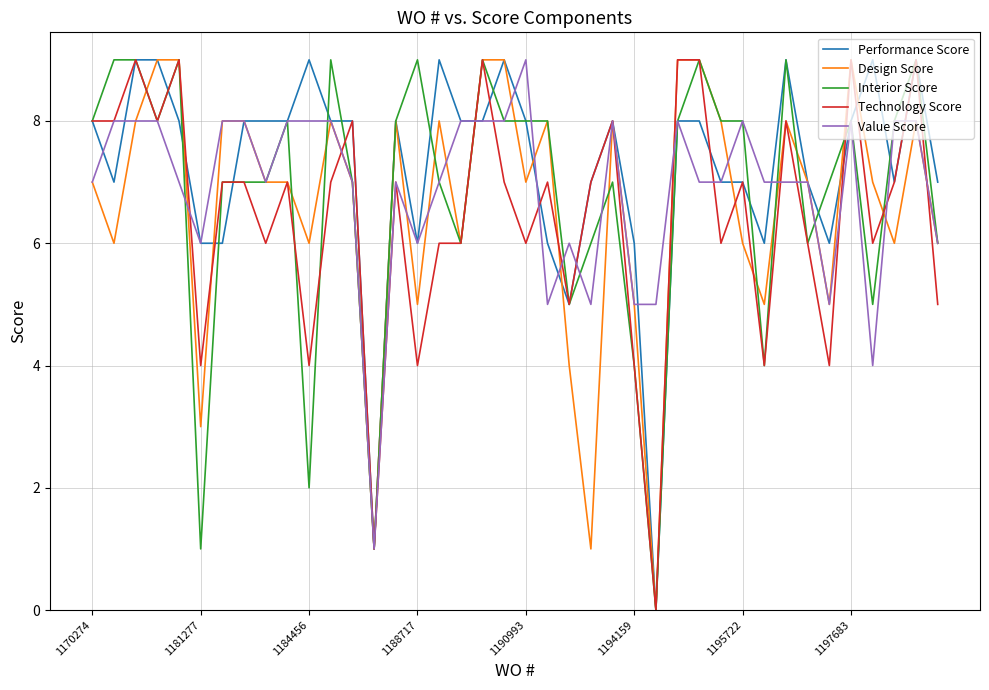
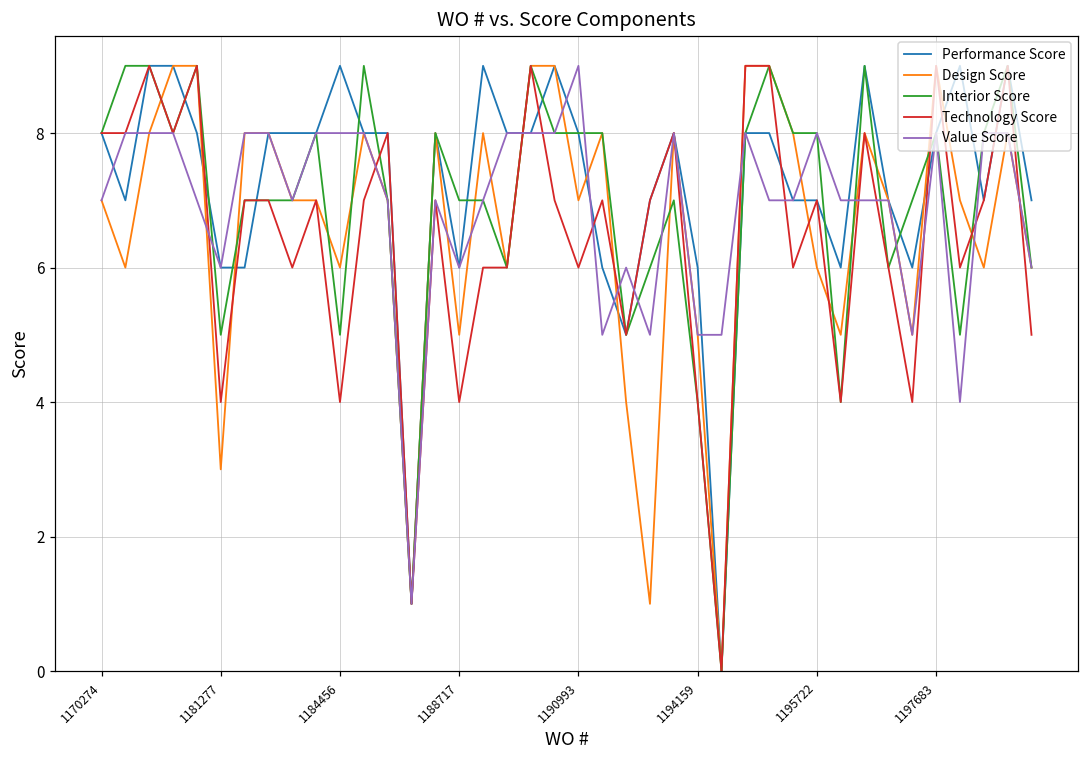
Interior Score, 1181277: 1 -> 5
Interior Score, 1184456: 2 -> 5
Interior Score, 1188717: 9 -> 7
